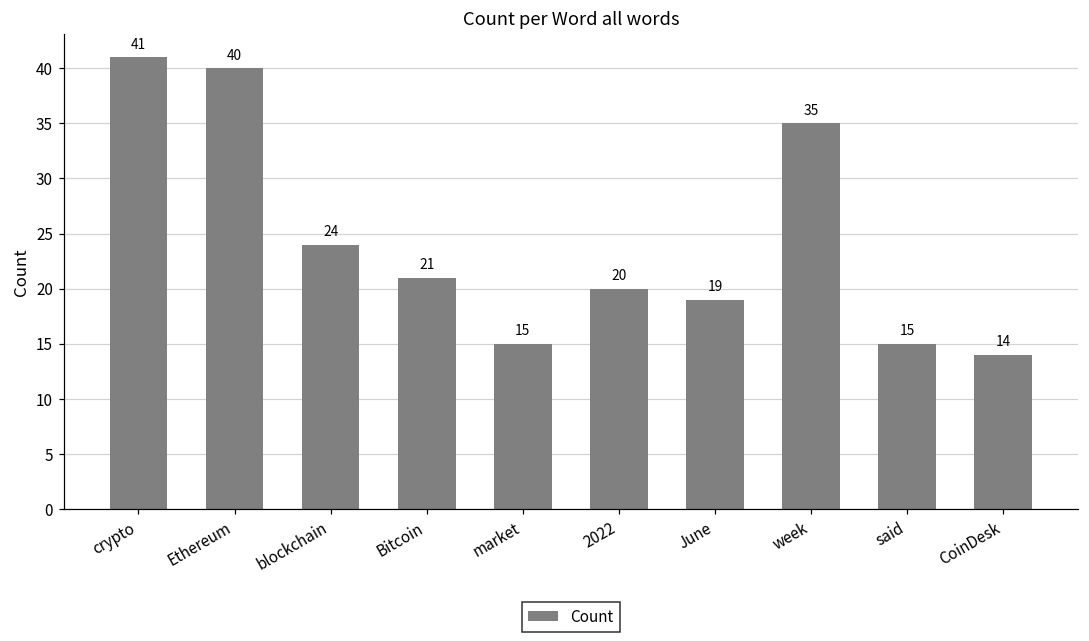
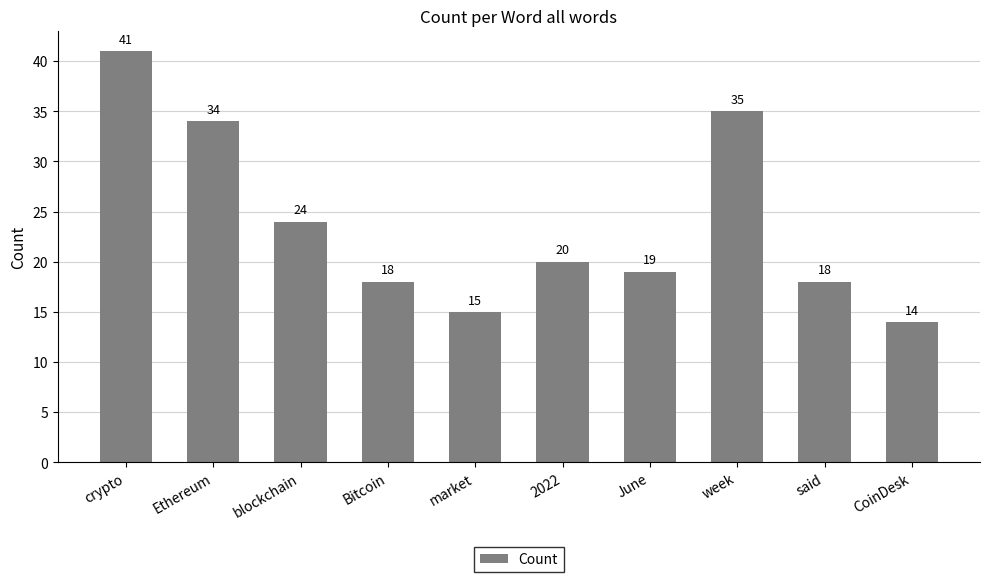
Ethereum: 40 -> 34
Bitcoin: 21 -> 18
said: 15 -> 18
